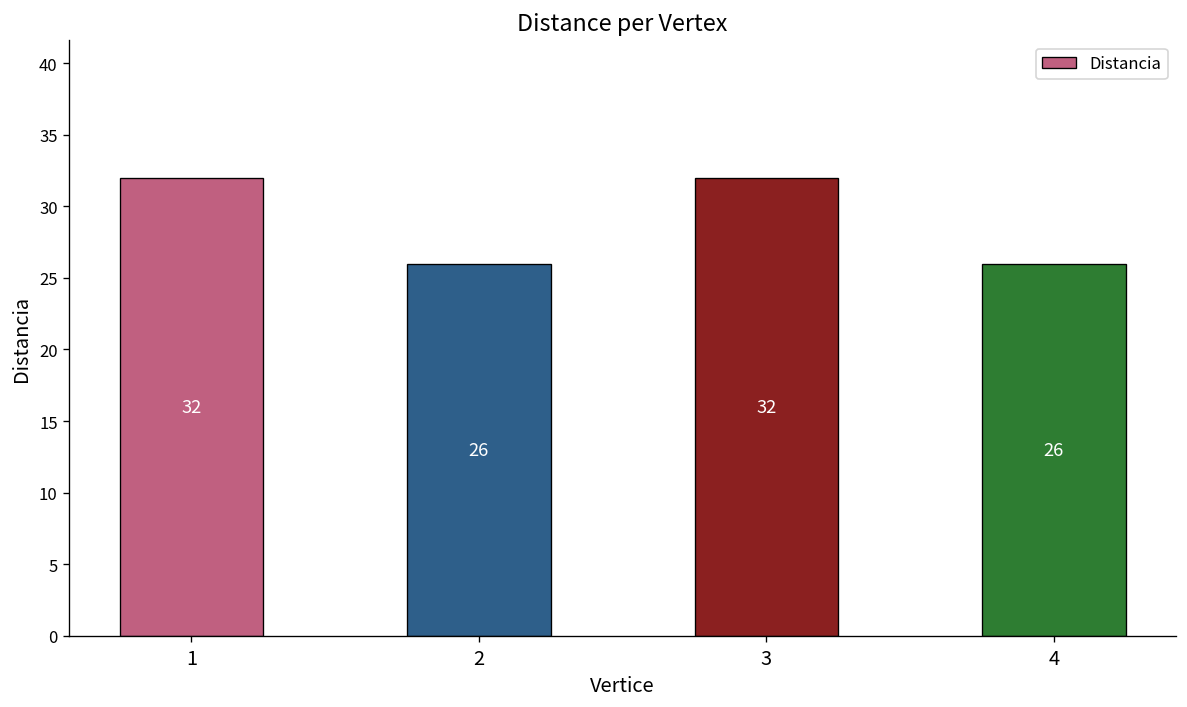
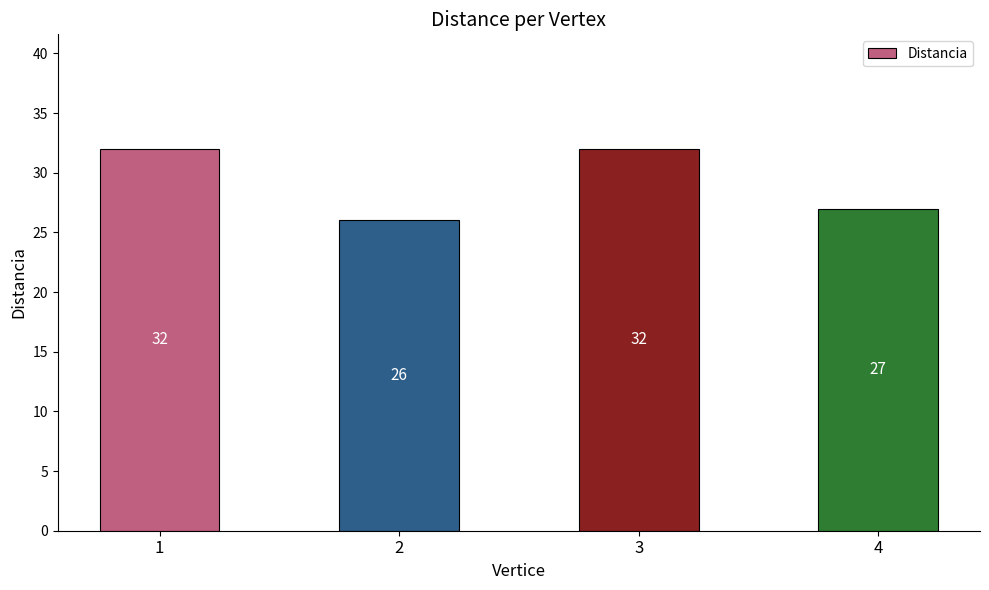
4: 26 -> 27
